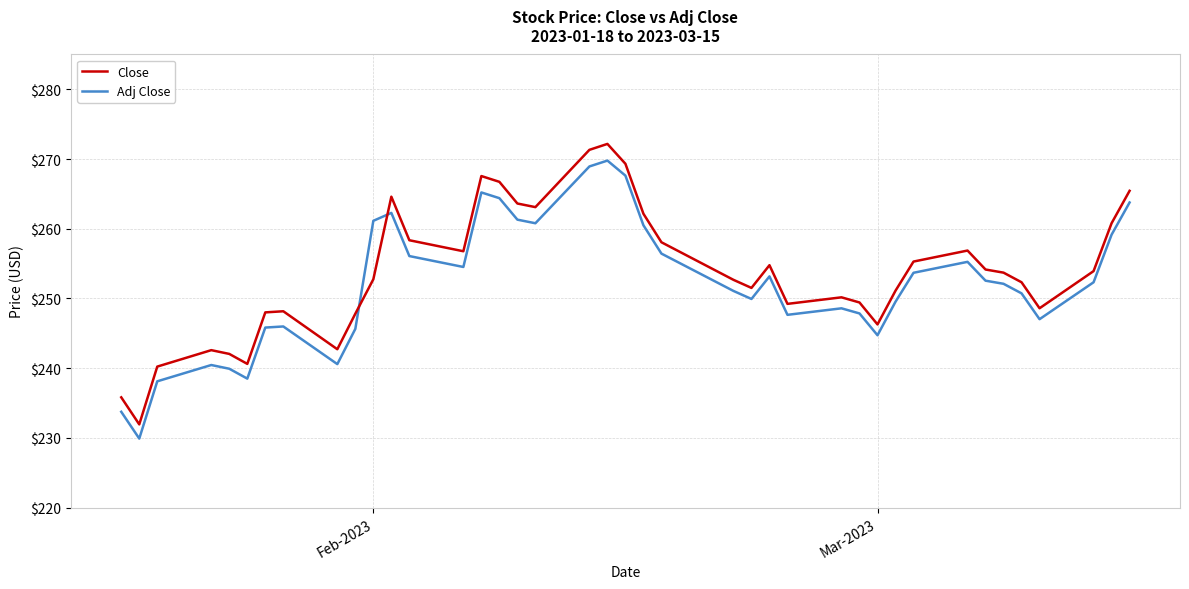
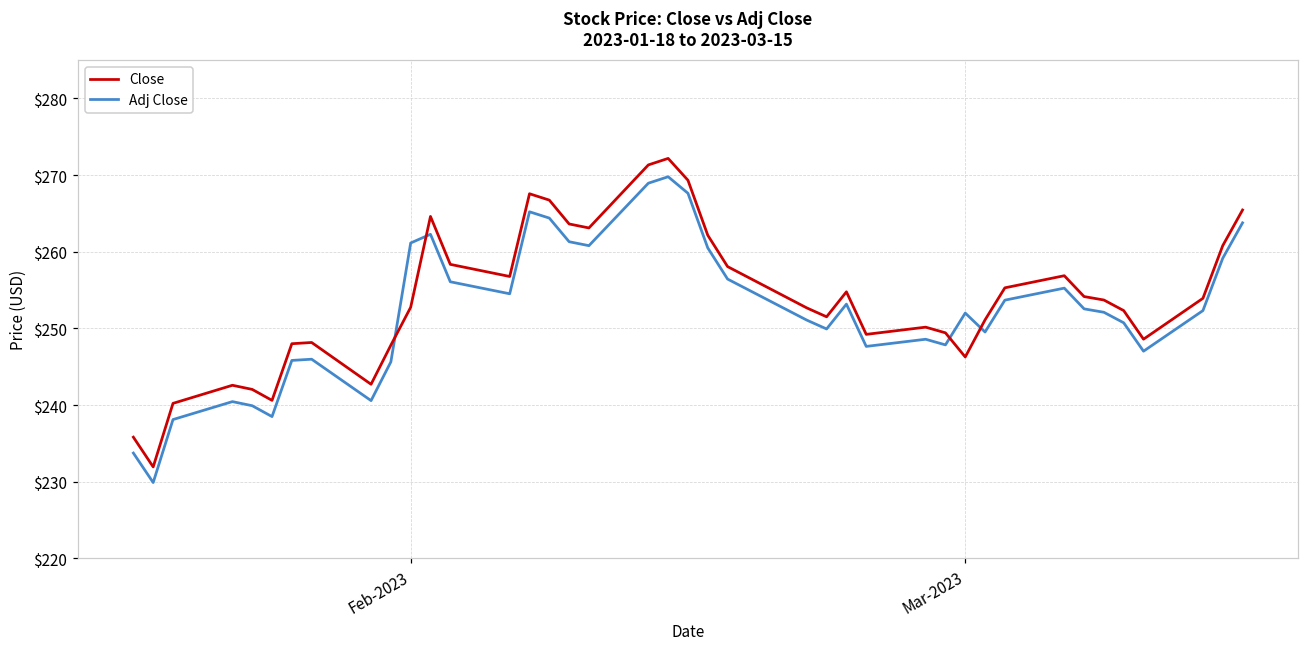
Adj Close, Mar-2023: $245 -> $252
